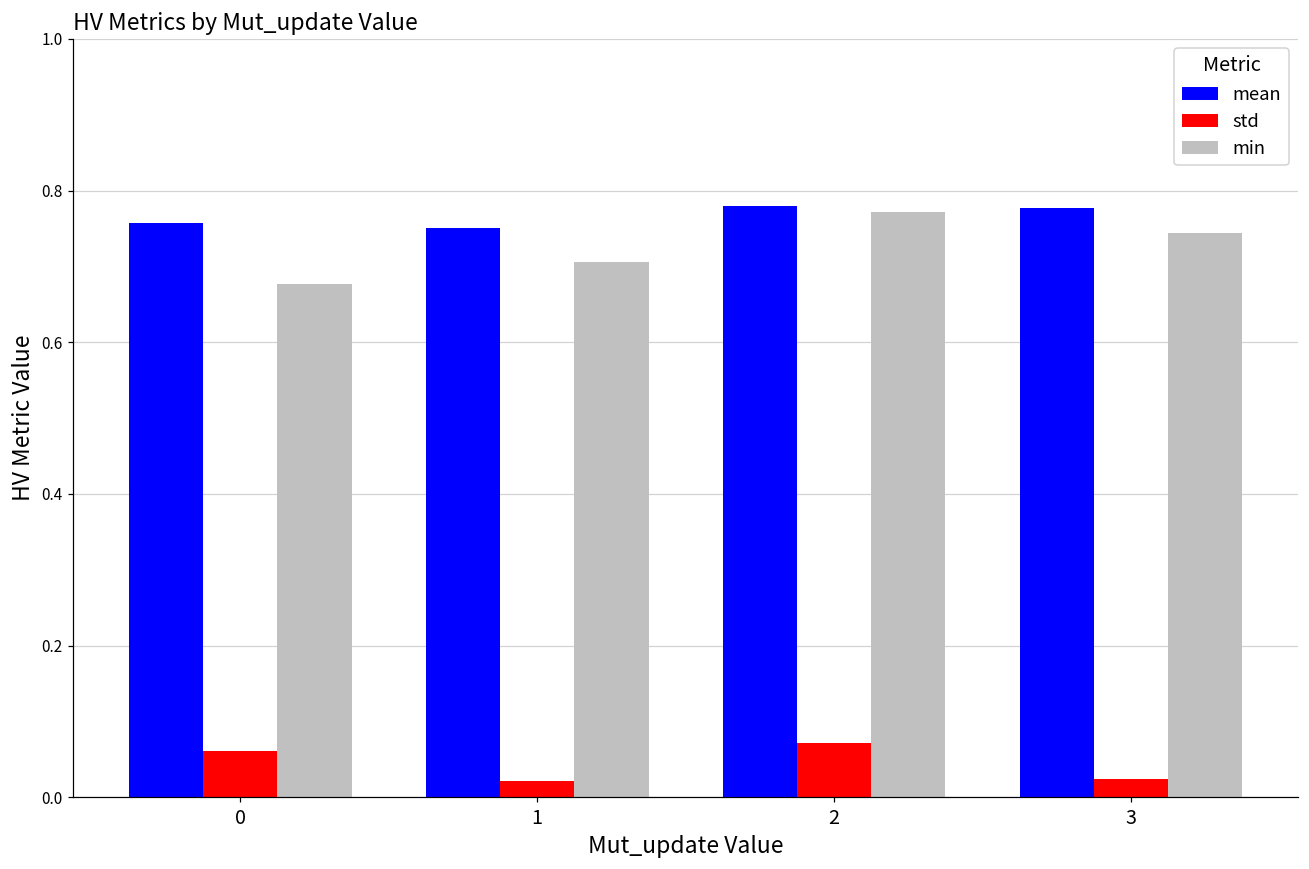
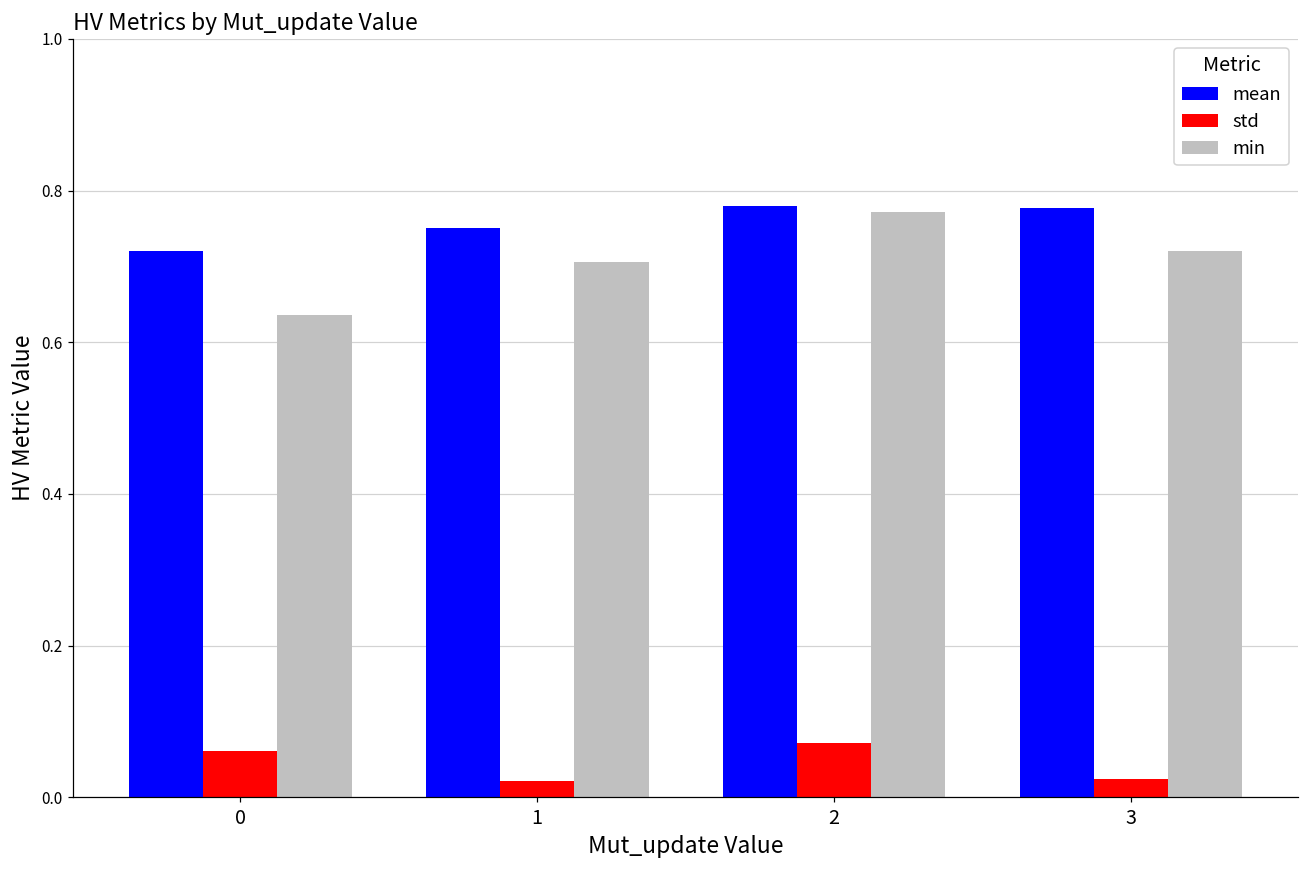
mean, 0: 0.76 -> 0.72
min, 0: 0.68 -> 0.64
min, 3: 0.74 -> 0.72
